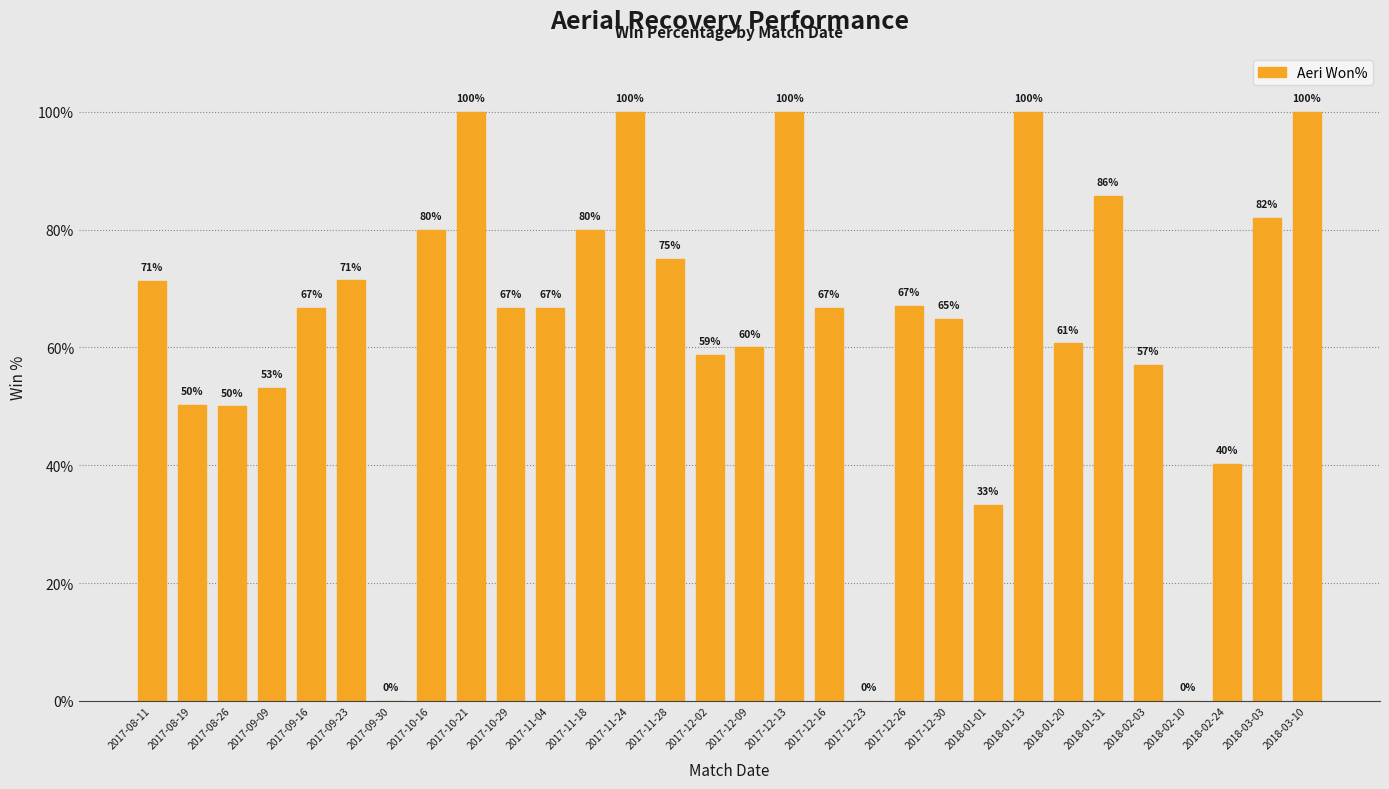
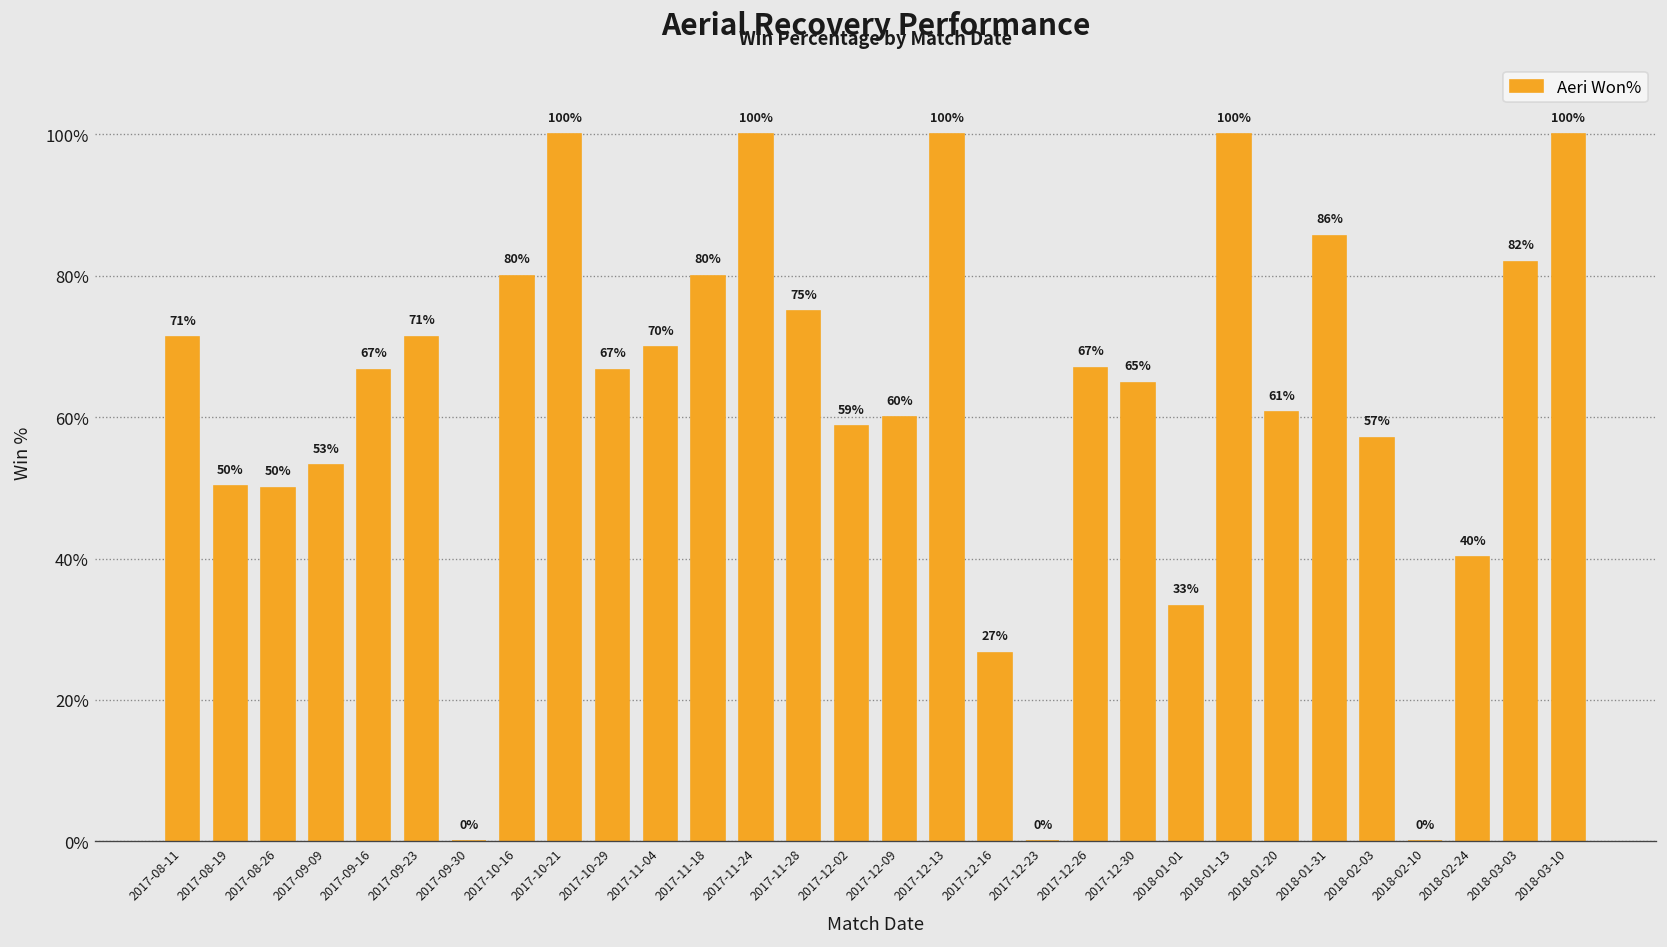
2017-11-04: 67% -> 70%
2017-12-16: 67% -> 27%
